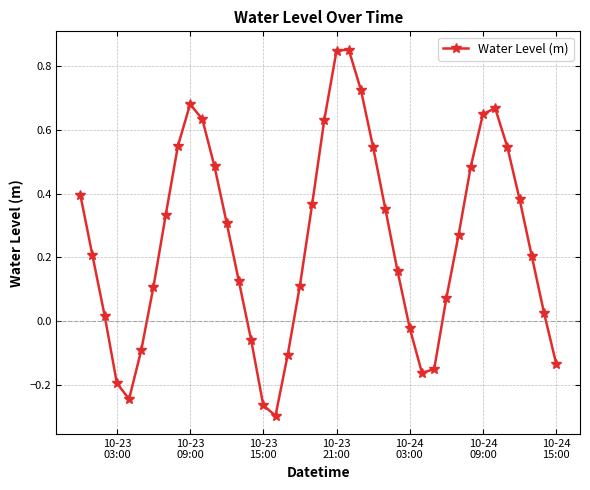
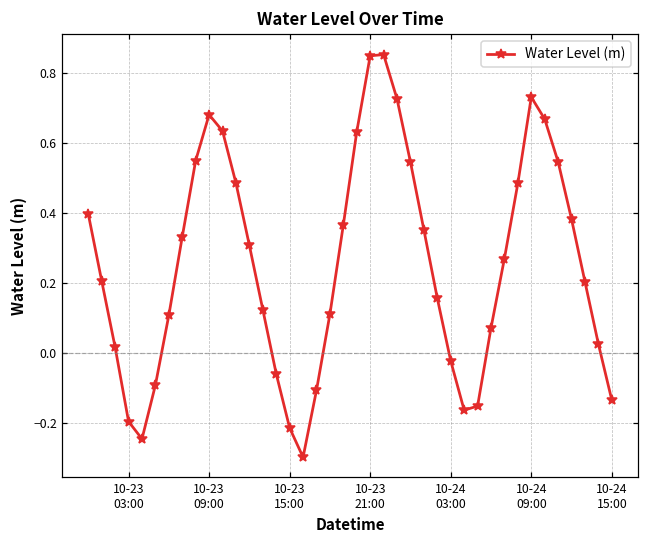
10-23 15:00: -0.26 -> -0.21
10-24 09:00: 0.65 -> 0.73
